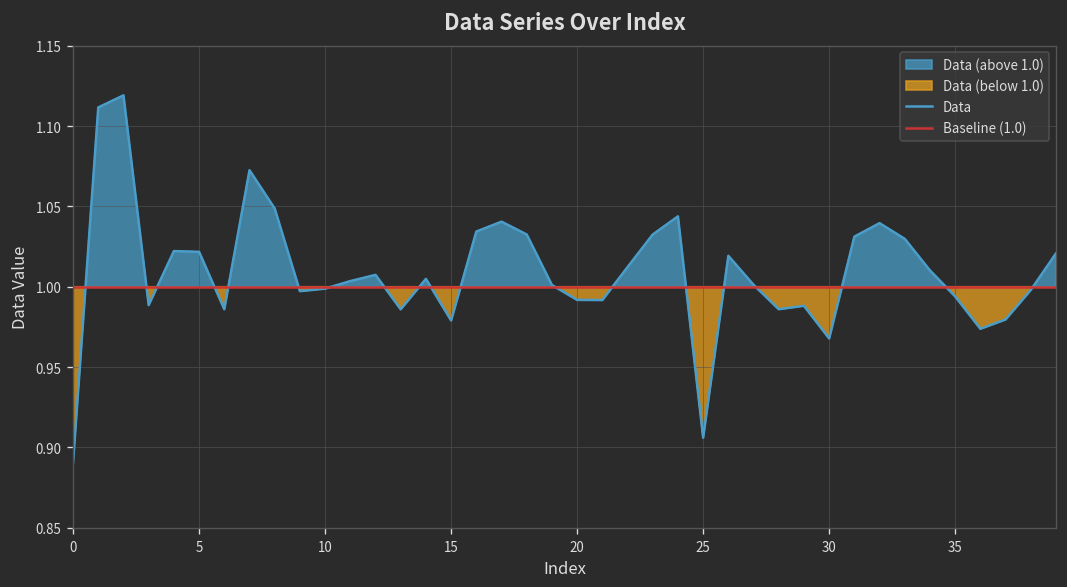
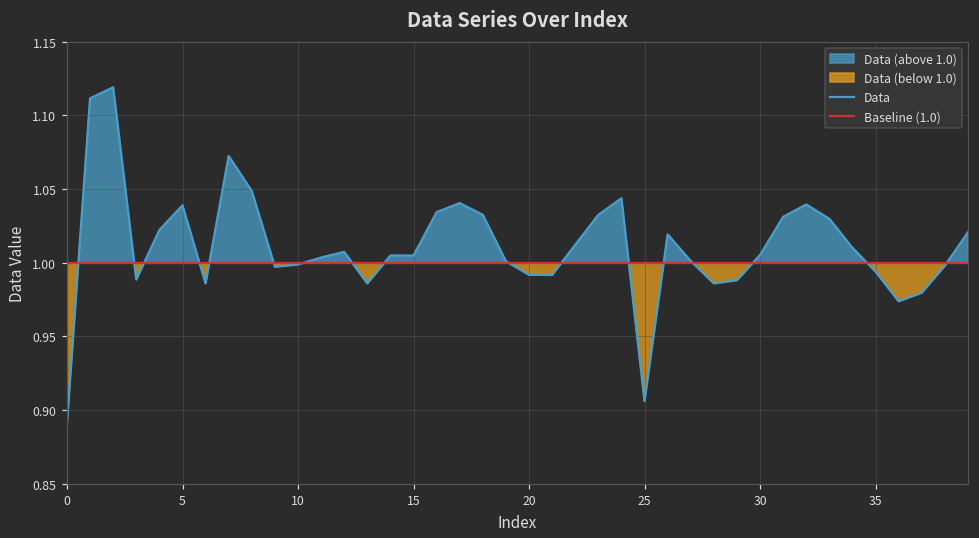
5: 1.022 -> 1.039
15: 0.979 -> 1.005
30: 0.968 -> 1.005
